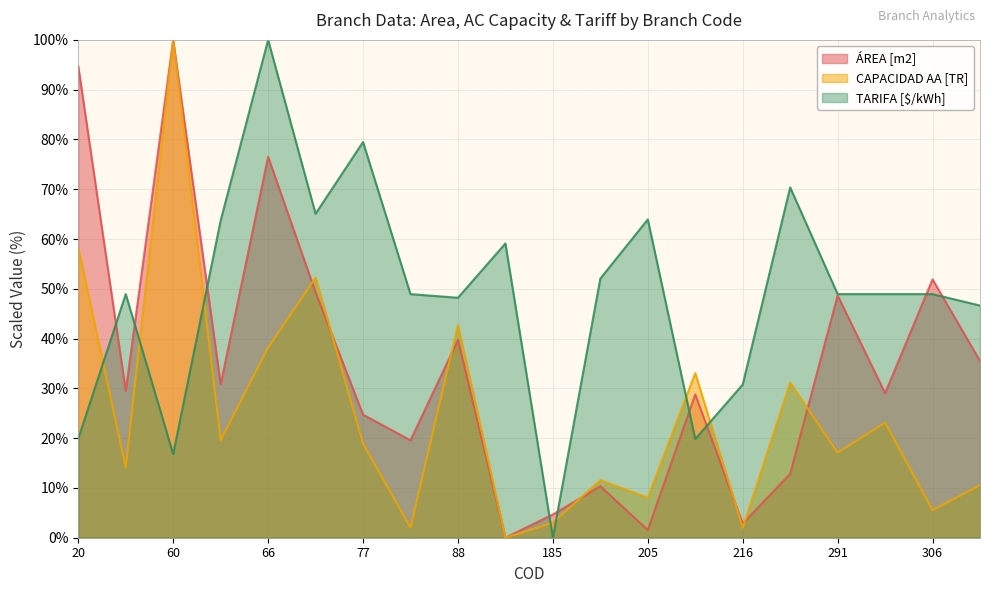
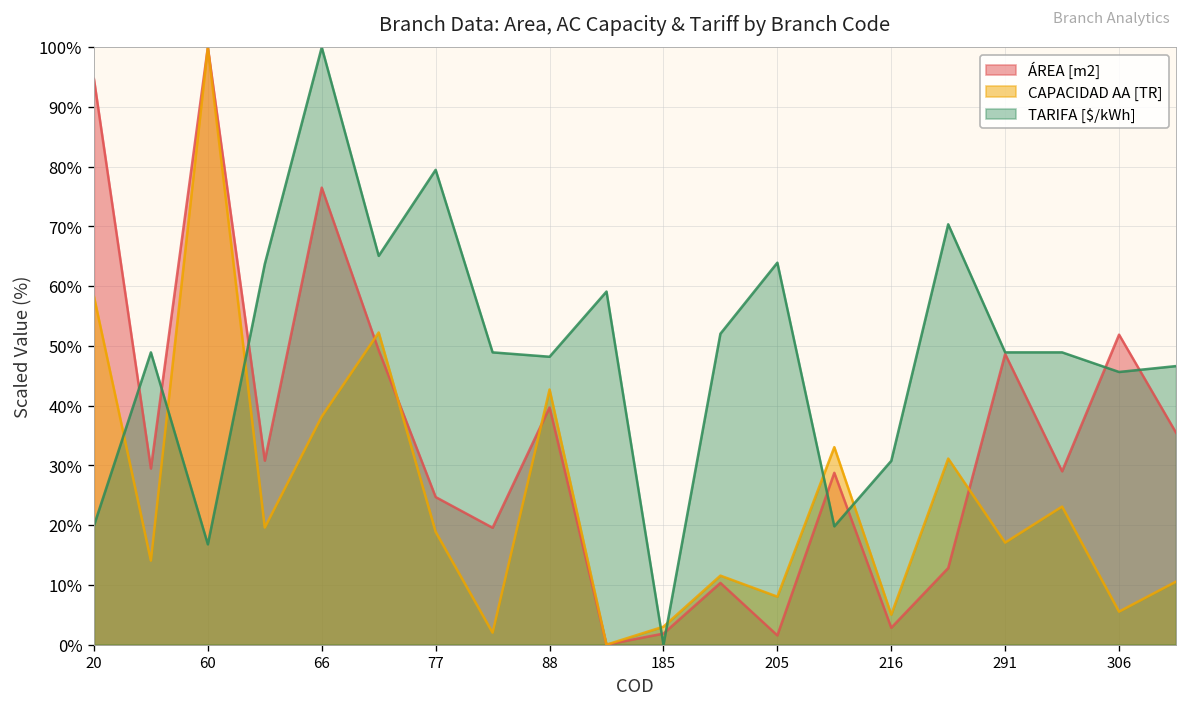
ÁREA [m2], 185: 5% -> 2%
CAPACIDAD AA [TR], 216: 2% -> 5%
TARIFA [$/kWh], 306: 49% -> 46%
